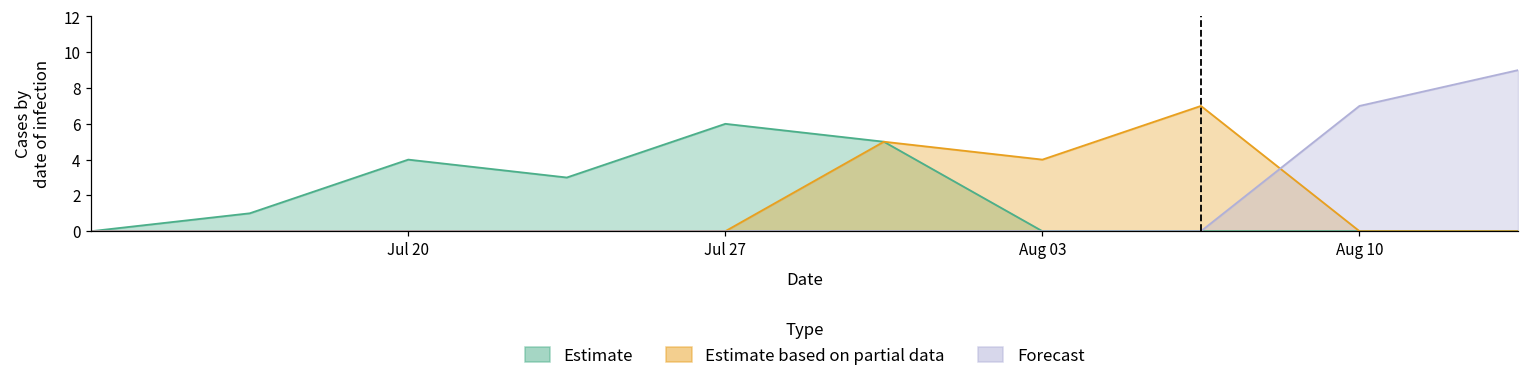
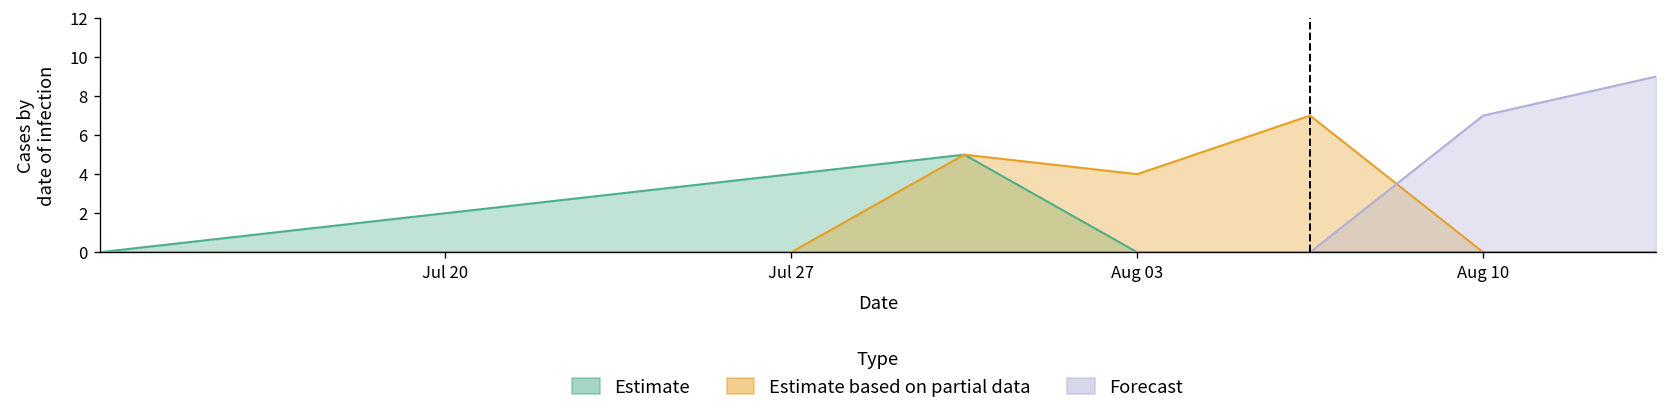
Estimate, Jul 20: 4 -> 2
Estimate, Jul 27: 6 -> 4
